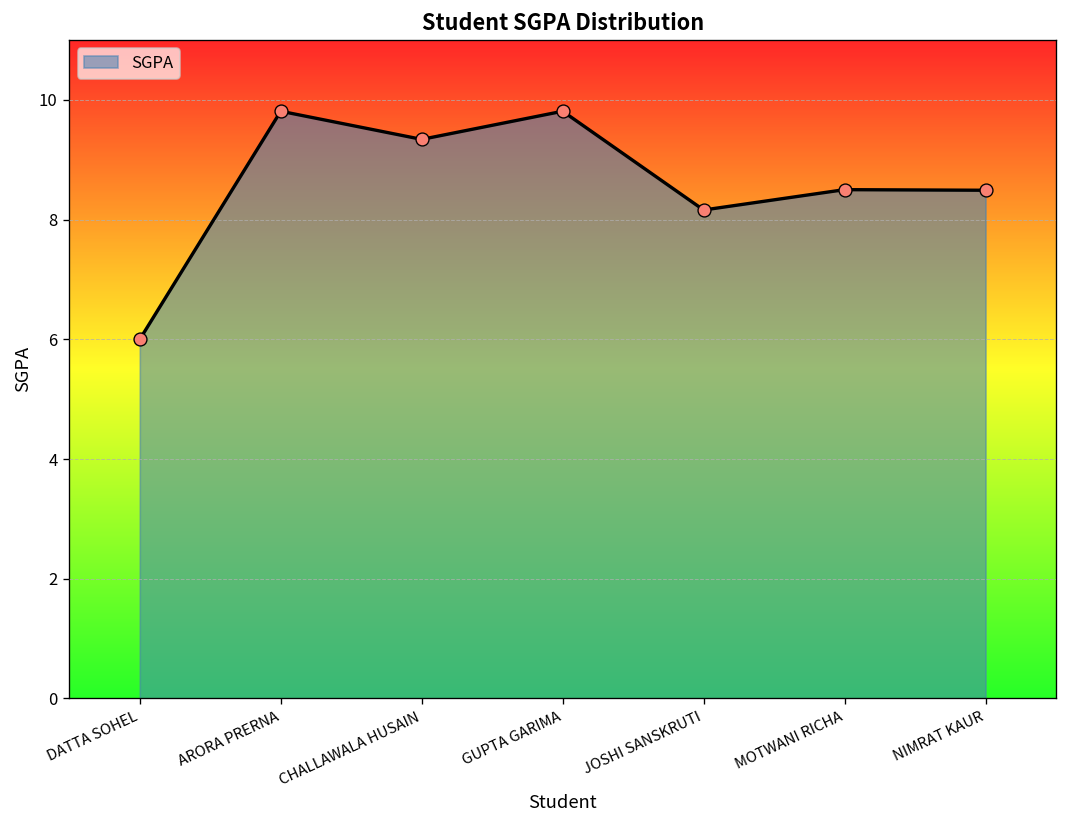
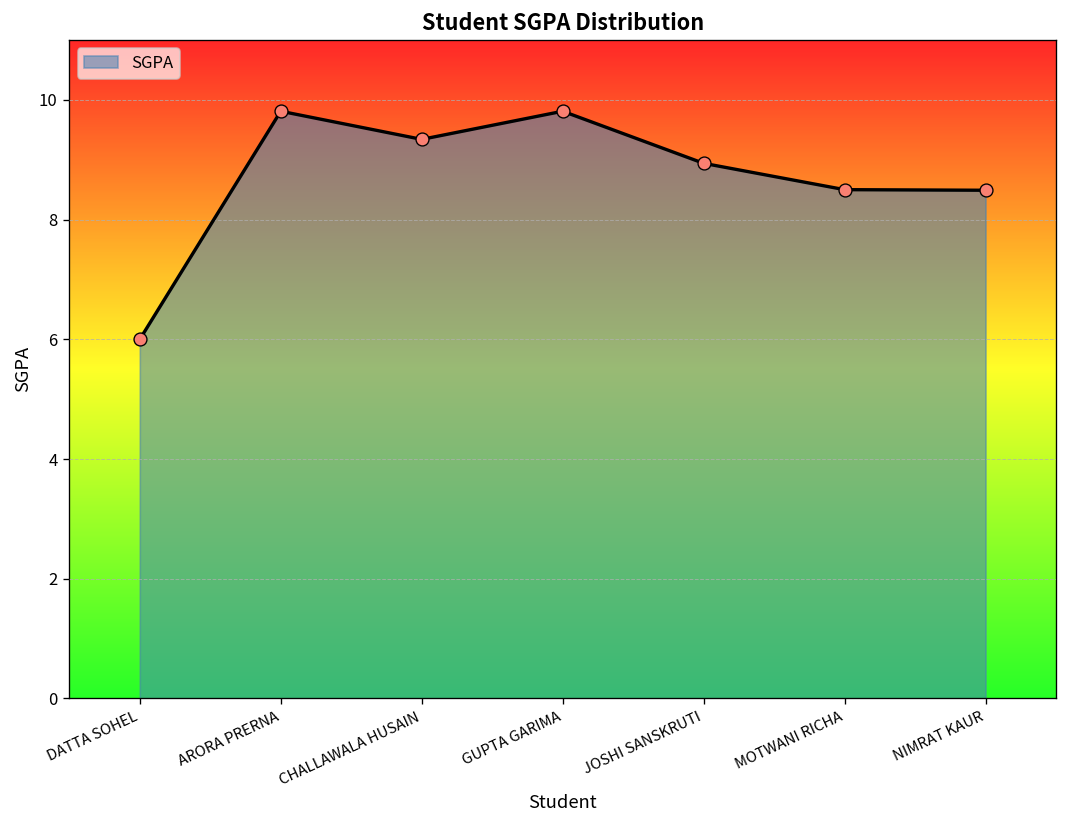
JOSHI SANSKRUTI: 8.2 -> 8.9
